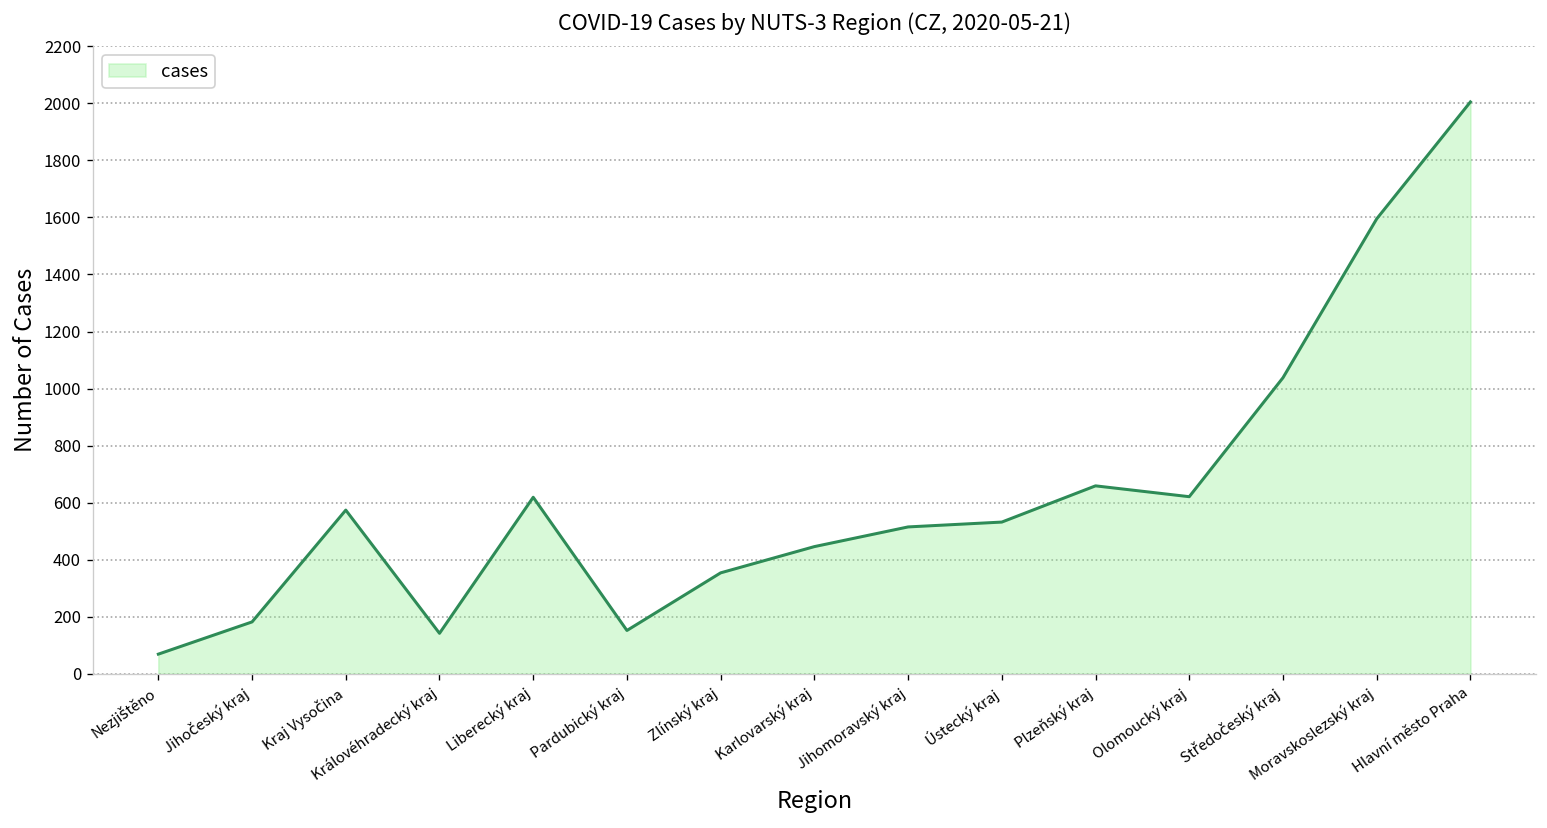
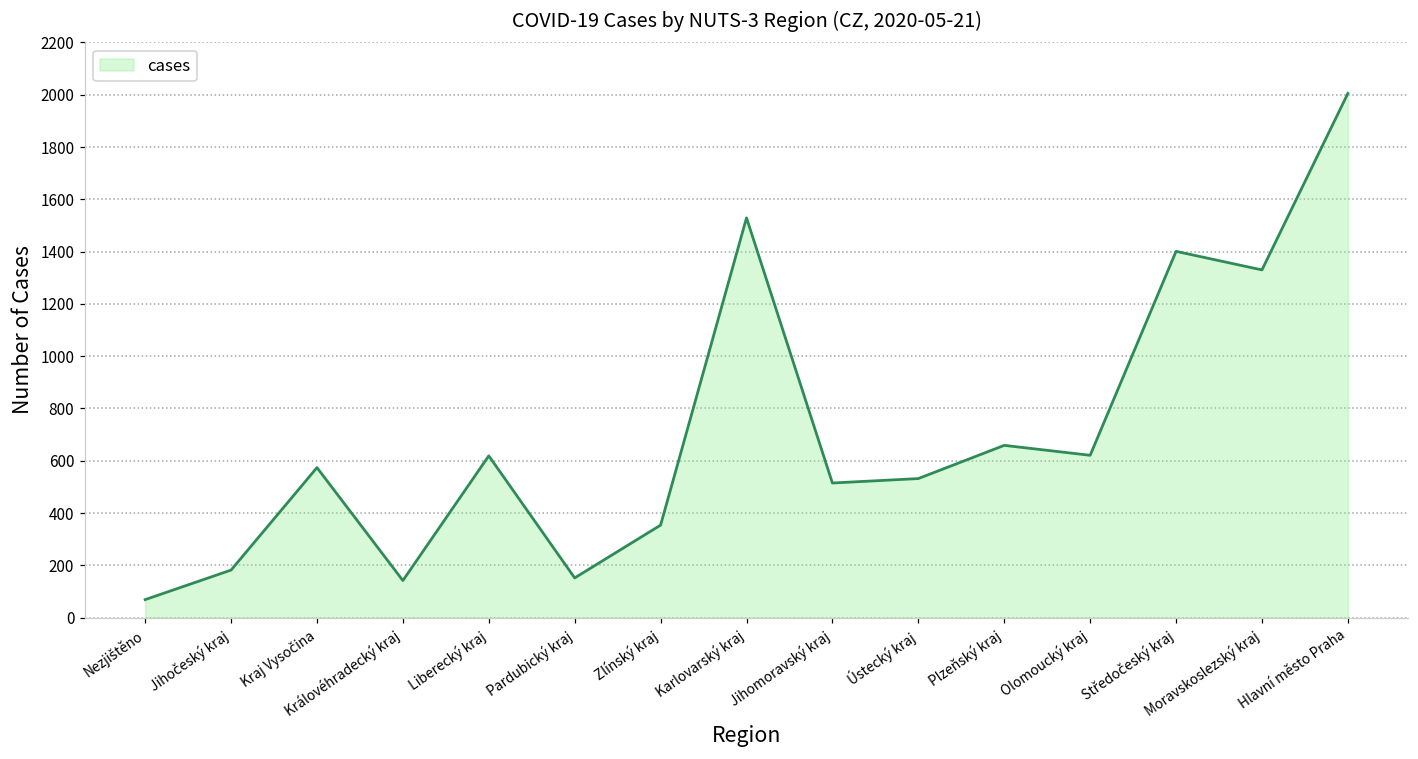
Karlovarský kraj: 450 -> 1530
Středočeský kraj: 1040 -> 1400
Moravskoslezský kraj: 1600 -> 1330
